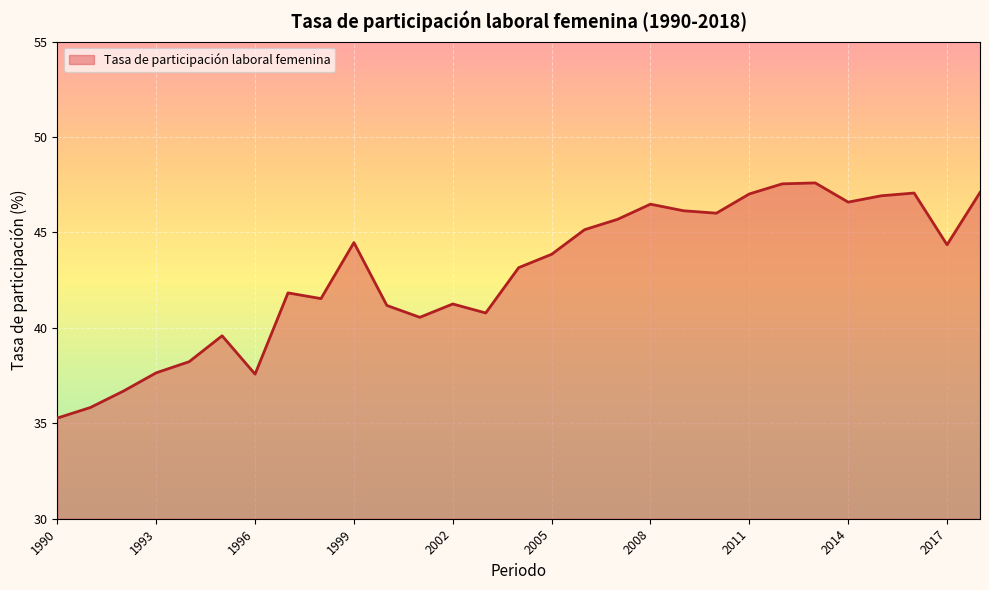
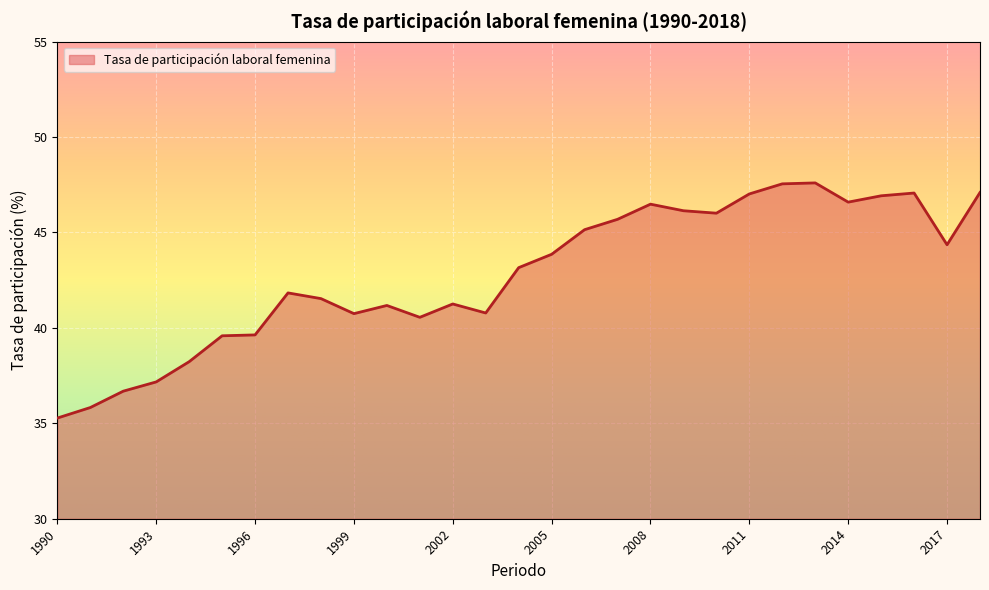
1993: 37.6 -> 37.2
1996: 37.6 -> 39.6
1999: 44.5 -> 40.7
